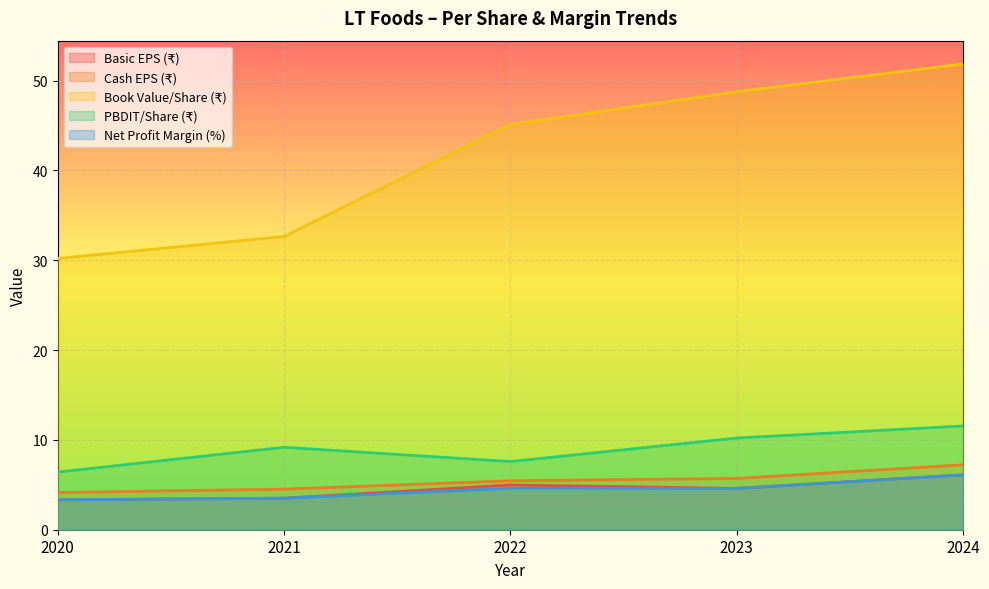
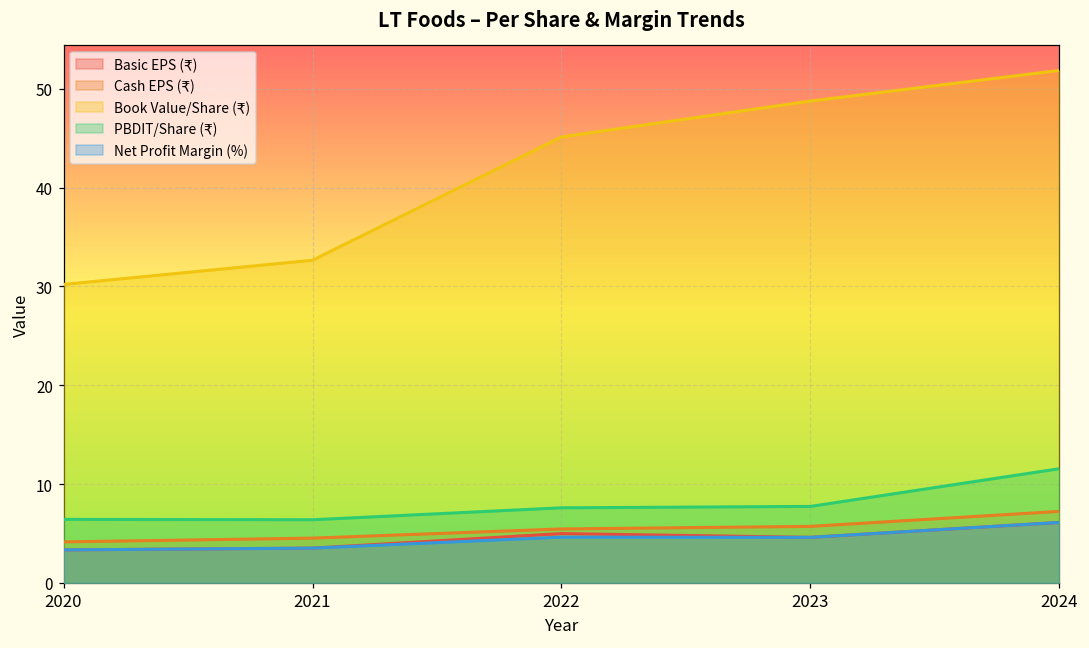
PBDIT/Share (₹), 2021: 9 -> 6
PBDIT/Share (₹), 2023: 10 -> 8
